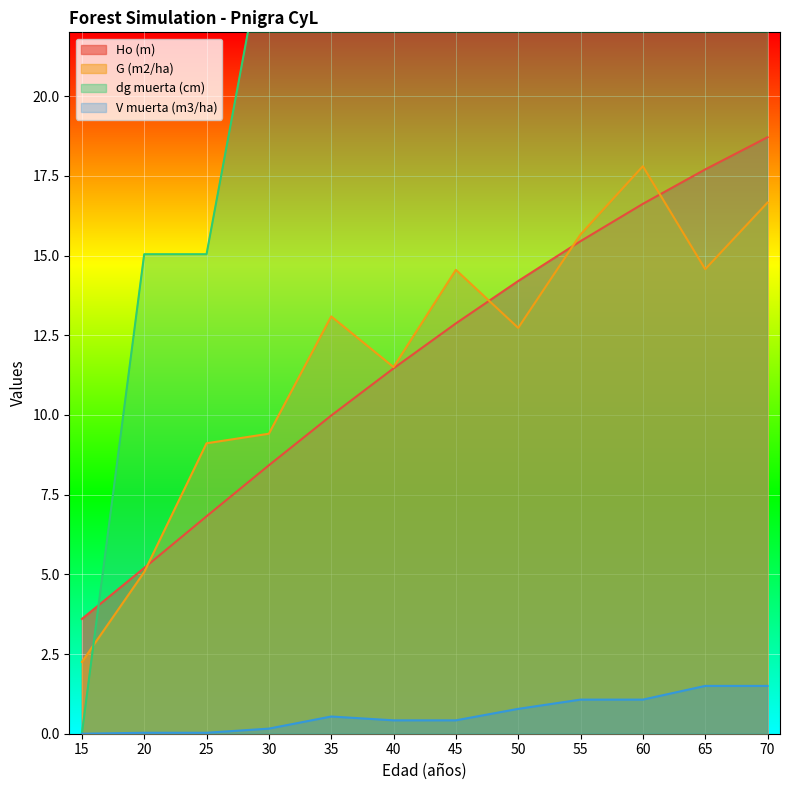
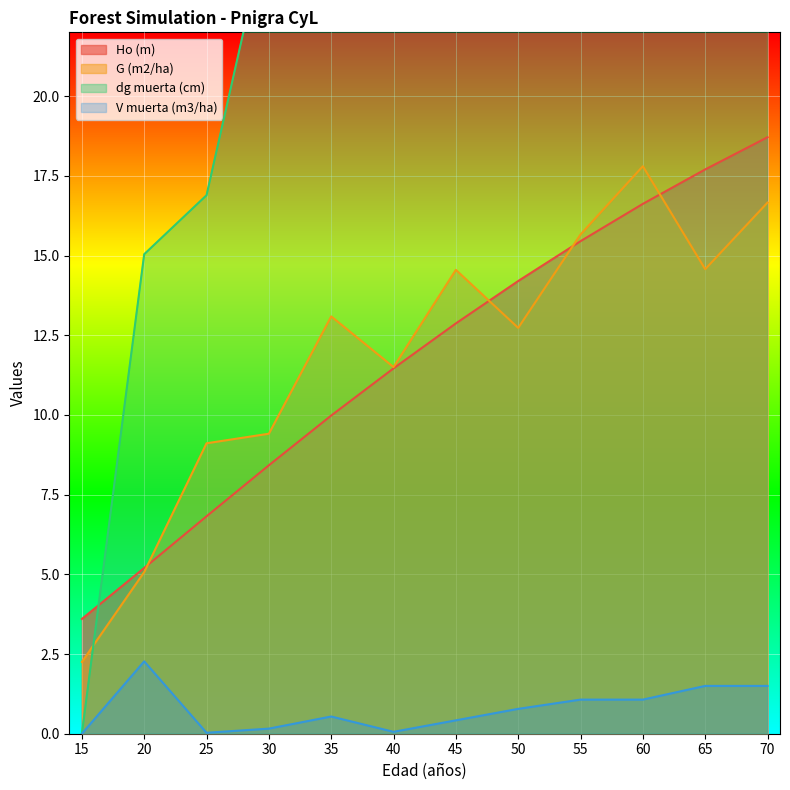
V muerta (m3/ha), 20: 0.0 -> 2.3
dg muerta (cm), 25: 15.0 -> 16.9
V muerta (m3/ha), 40: 0.4 -> 0.1
